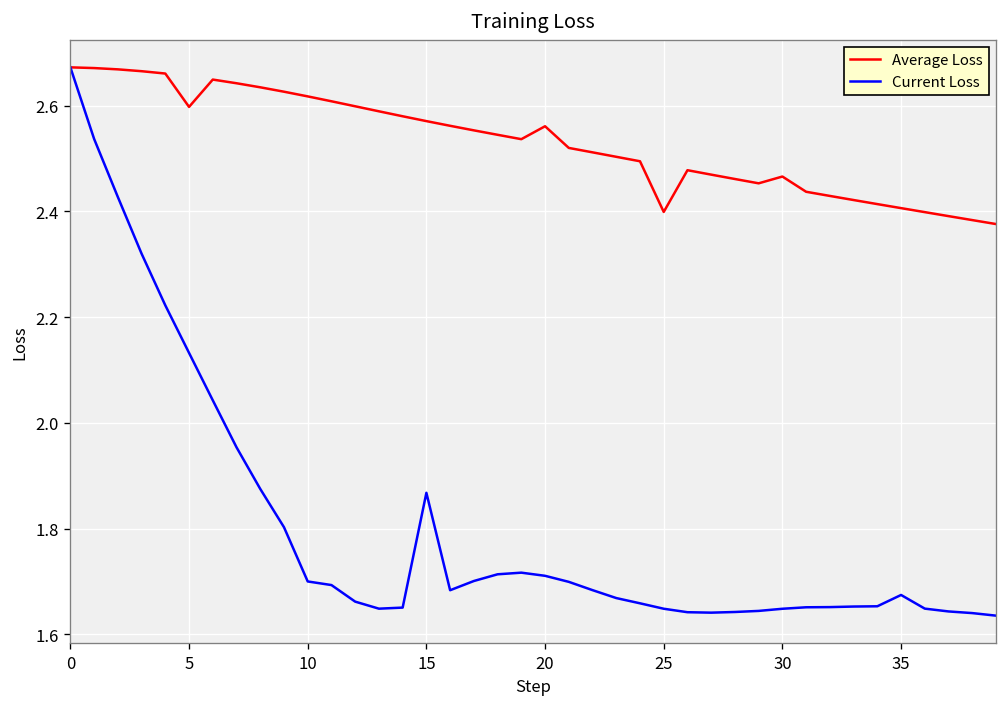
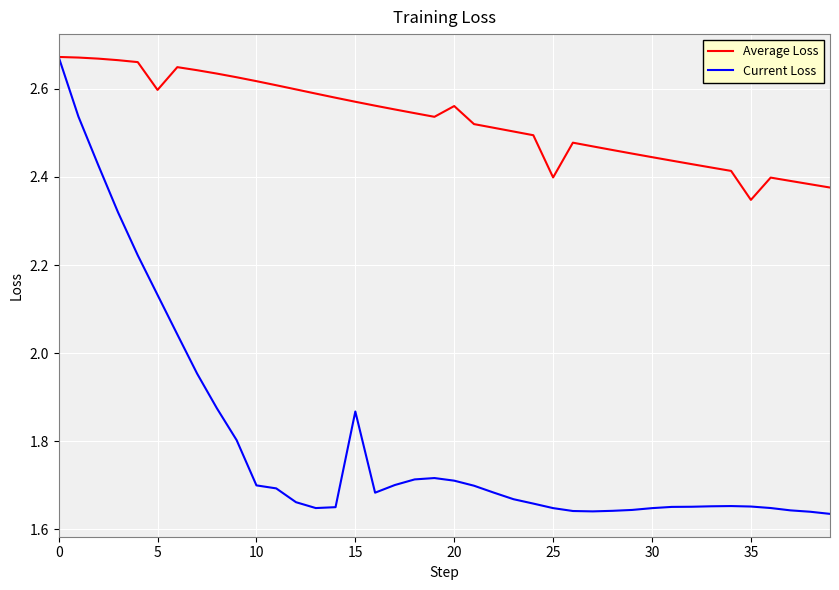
Average Loss, 30: 2.47 -> 2.44
Average Loss, 35: 2.41 -> 2.35
Current Loss, 35: 1.67 -> 1.65
